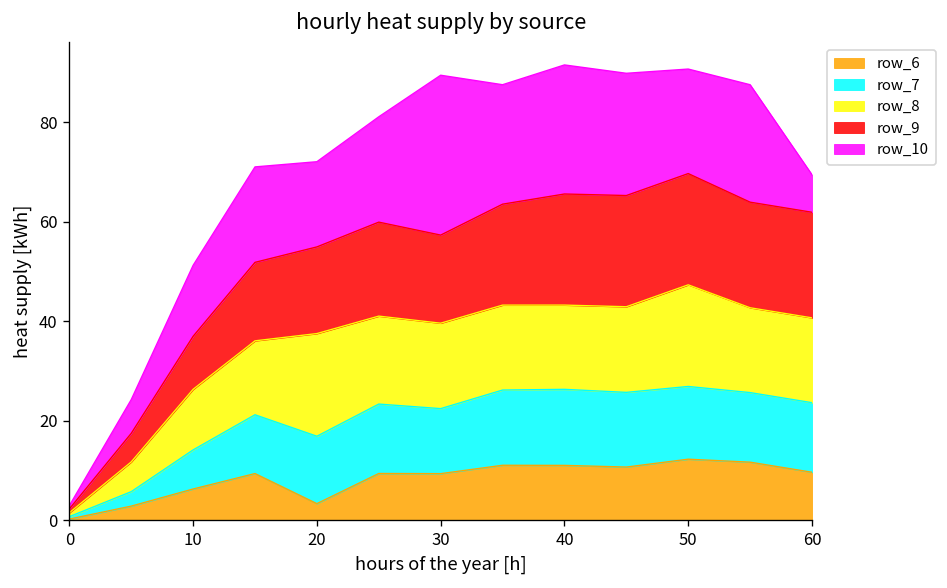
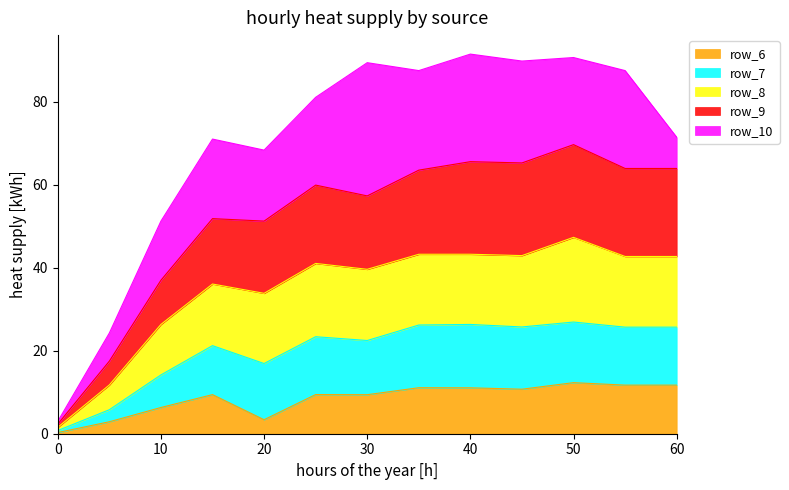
row_8, 20: 21 -> 17
row_6, 60: 10 -> 12
